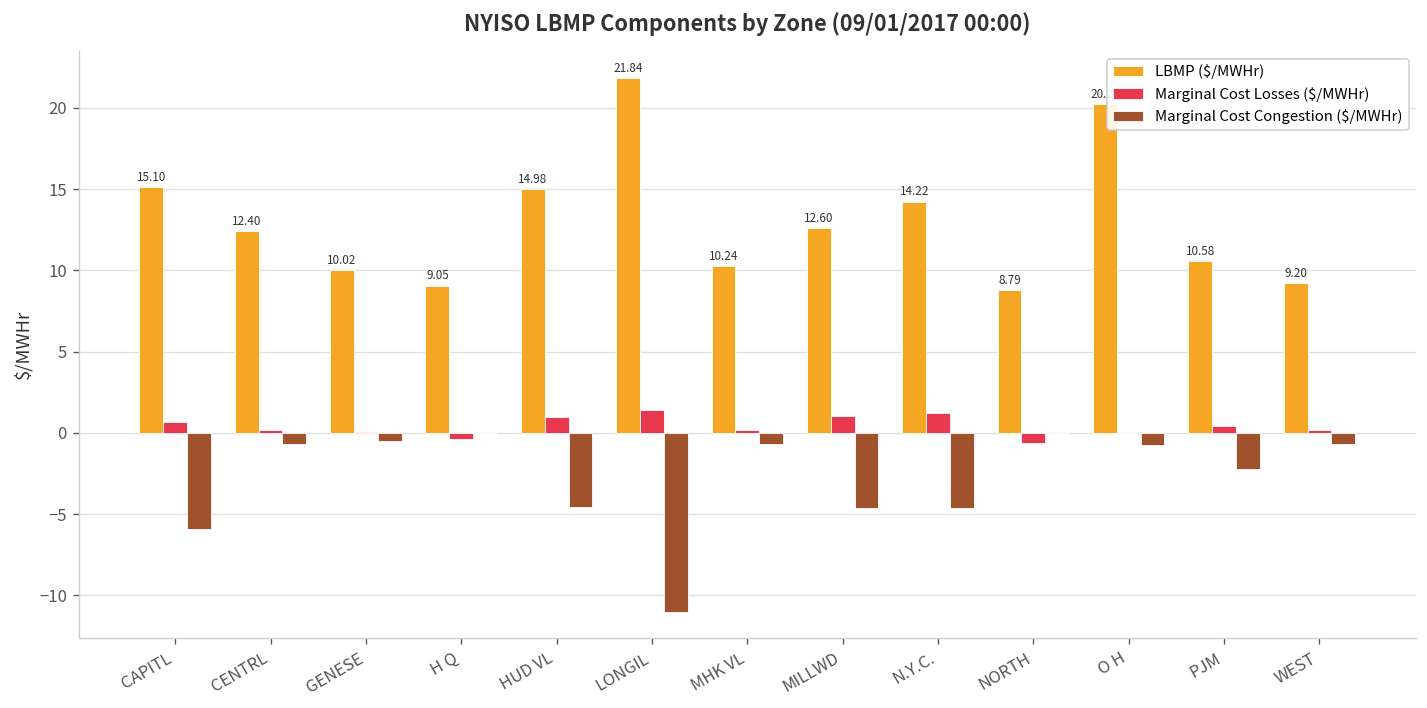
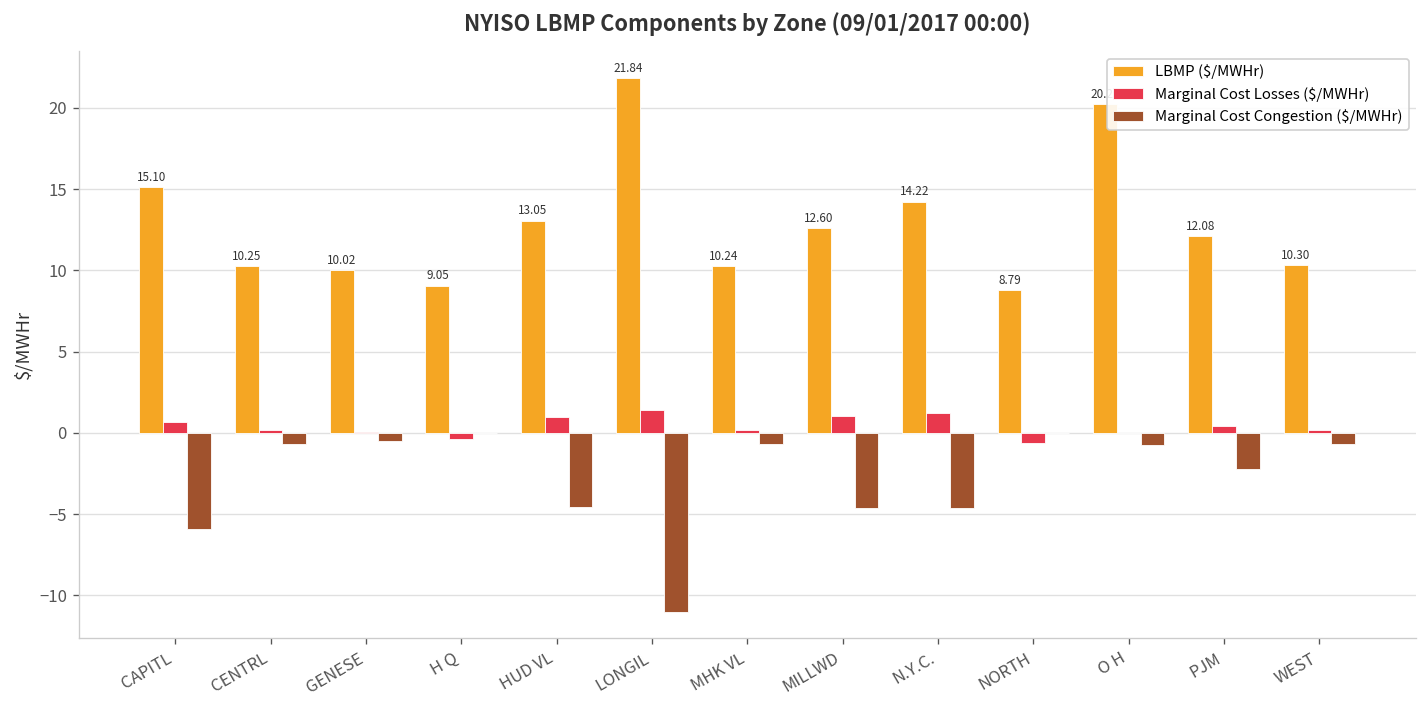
LBMP ($/MWHr), CENTRL: 12.40 -> 10.25
LBMP ($/MWHr), HUD VL: 14.98 -> 13.05
LBMP ($/MWHr), PJM: 10.58 -> 12.08
LBMP ($/MWHr), WEST: 9.20 -> 10.30
